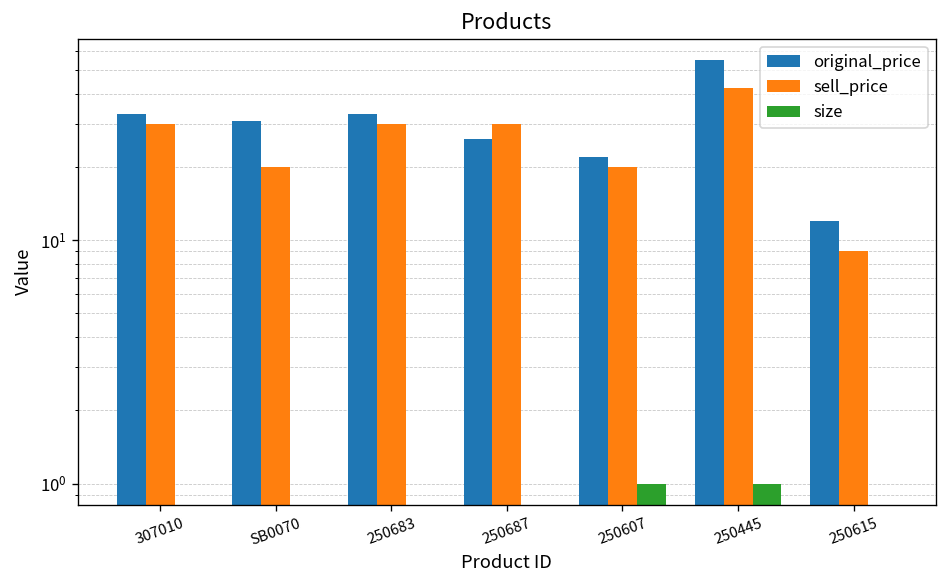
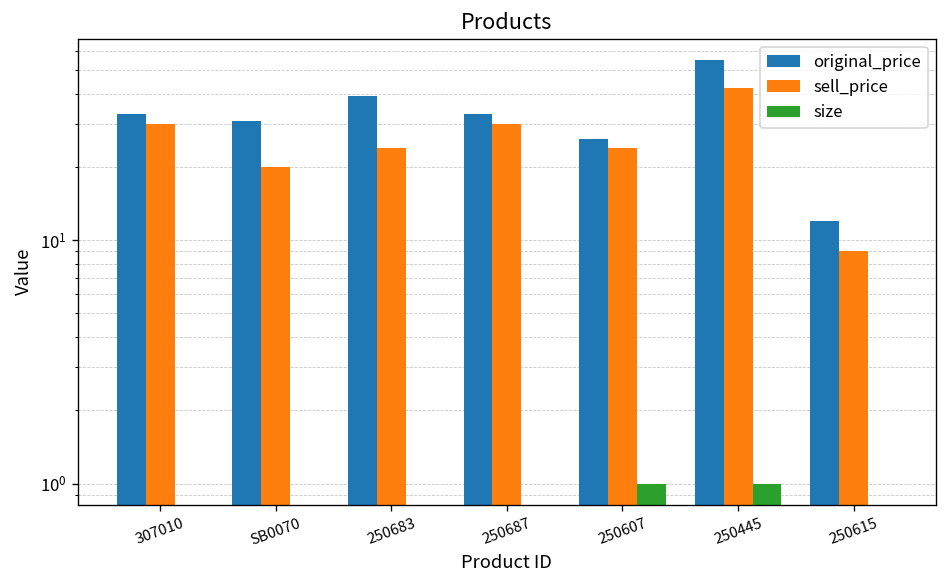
original_price, 250683: 33 -> 39
sell_price, 250683: 30 -> 24
original_price, 250687: 26 -> 33
original_price, 250607: 22 -> 26
sell_price, 250607: 20 -> 24
